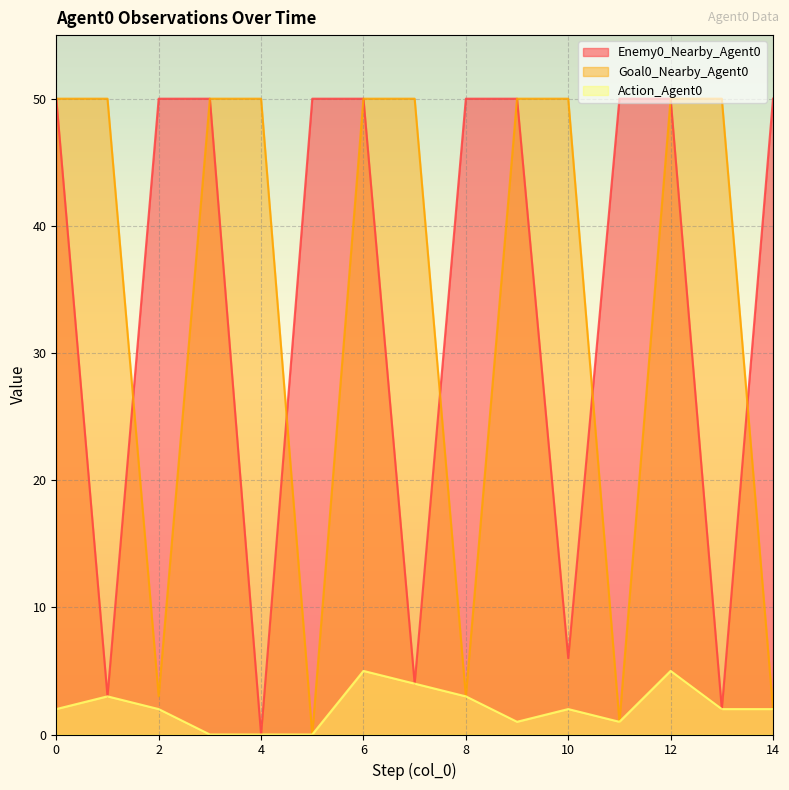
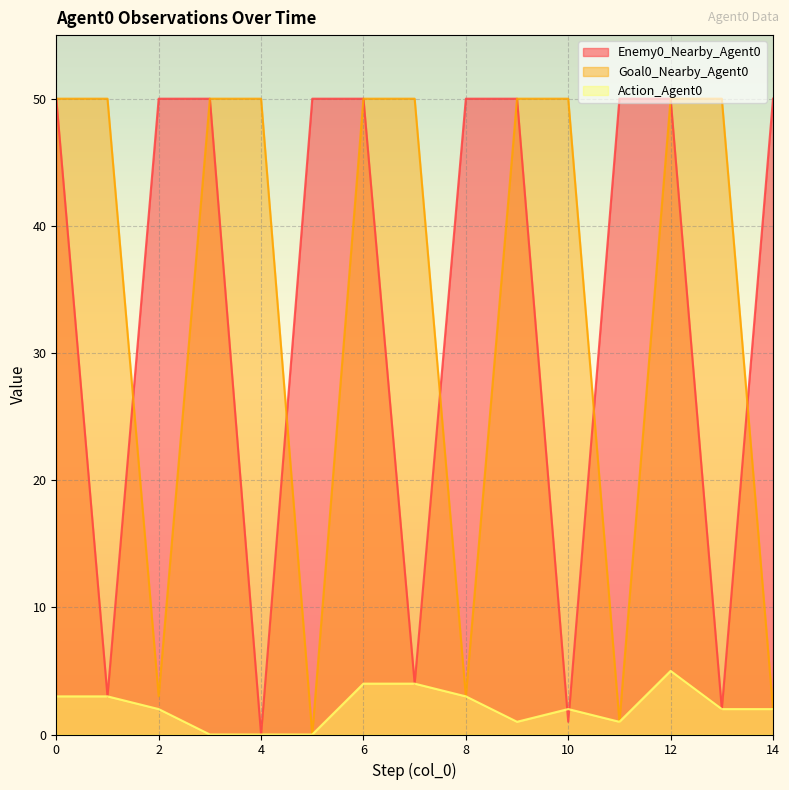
Action_Agent0, 0: 2 -> 3
Action_Agent0, 6: 5 -> 4
Enemy0_Nearby_Agent0, 10: 6 -> 1
